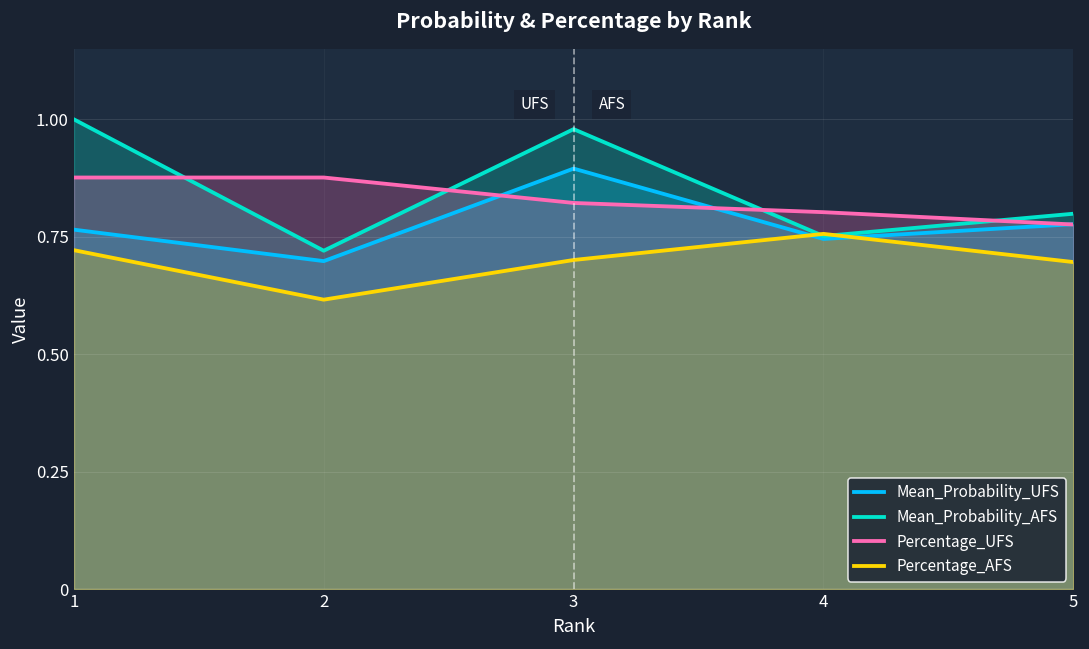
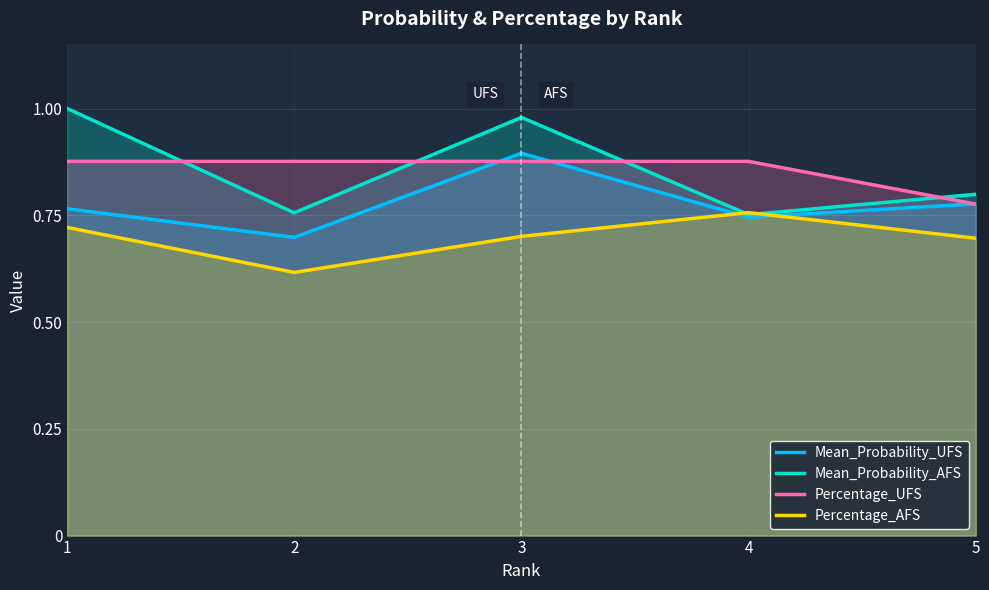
Mean_Probability_AFS, 2: 0.72 -> 0.76
Percentage_UFS, 3: 0.82 -> 0.88
Percentage_UFS, 4: 0.80 -> 0.88
